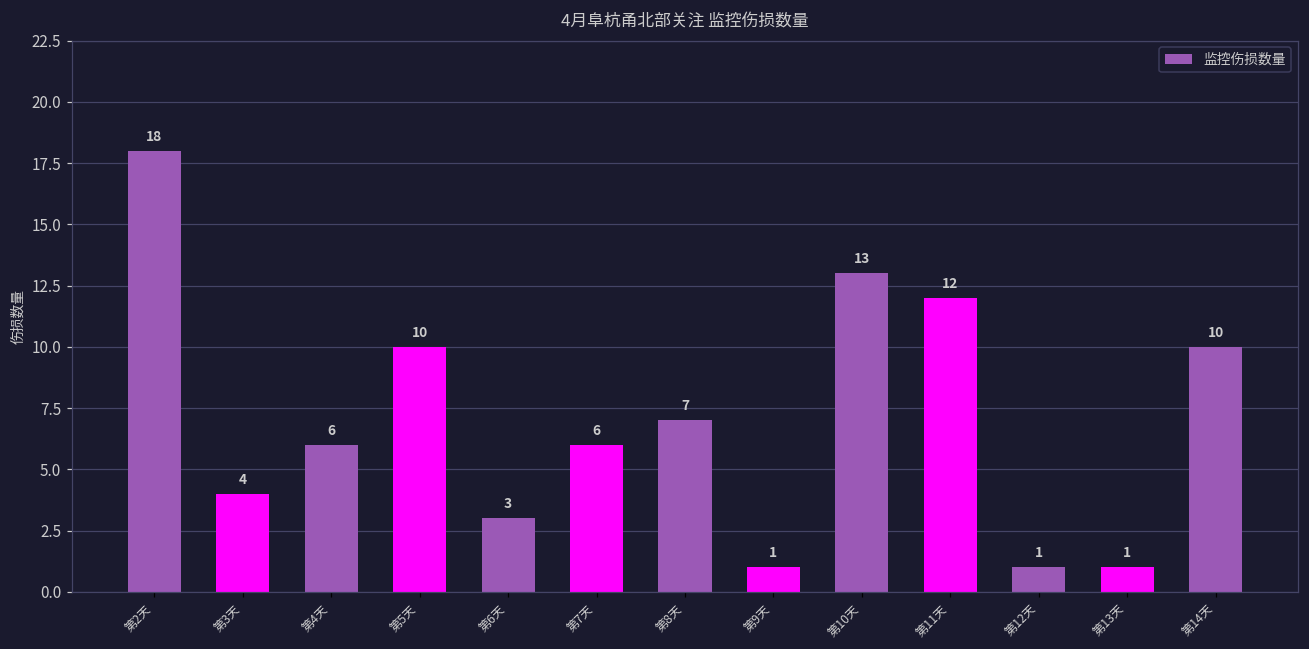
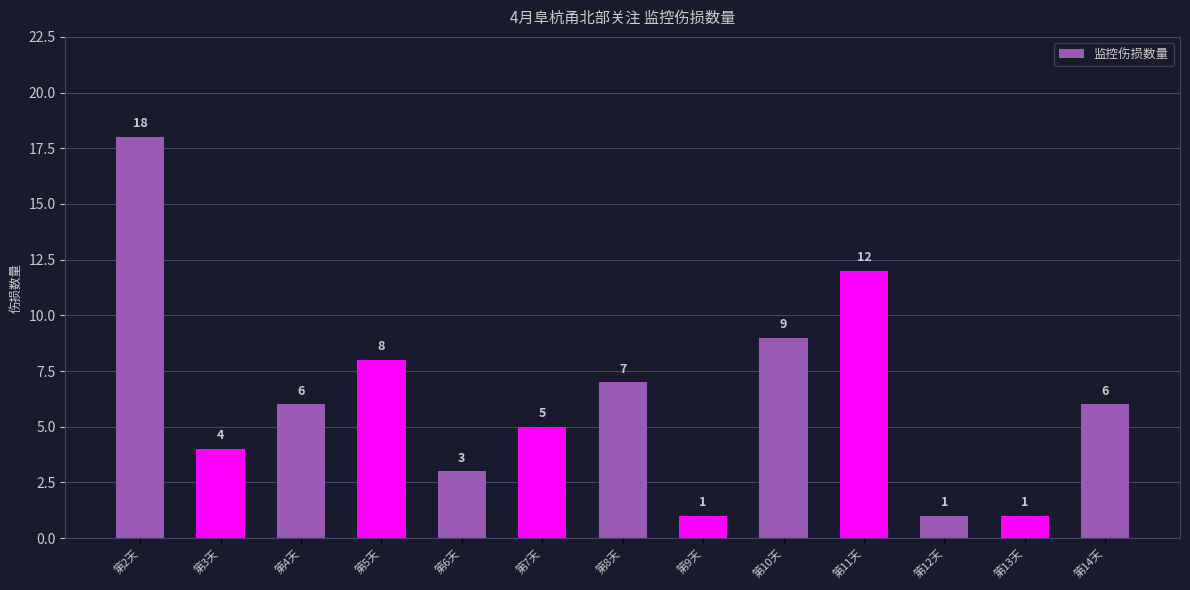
第5天: 10 -> 8
第7天: 6 -> 5
第10天: 13 -> 9
第14天: 10 -> 6
